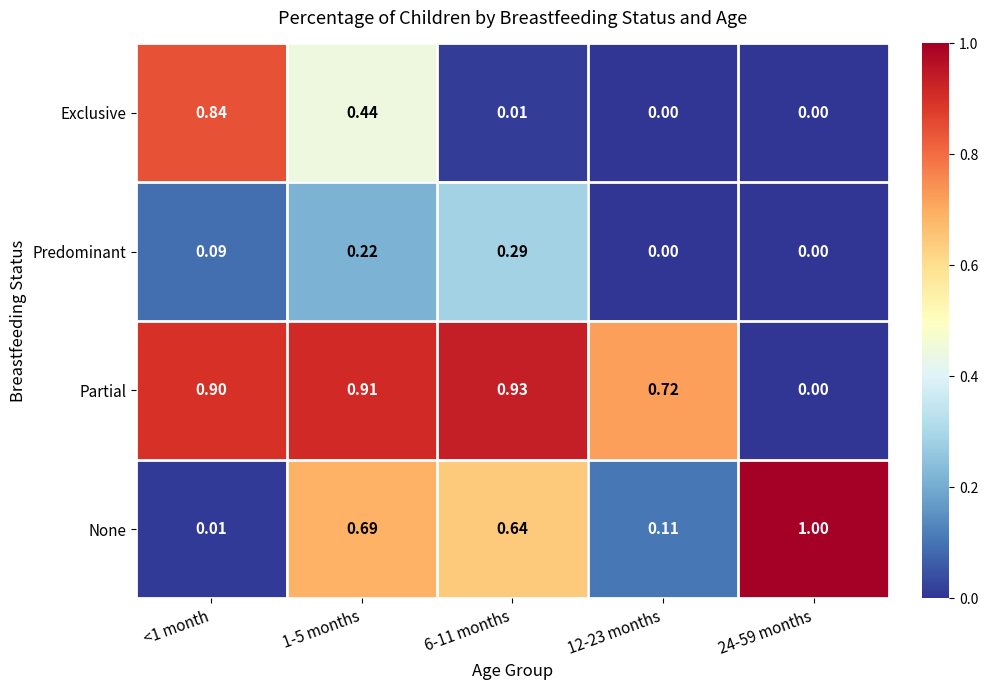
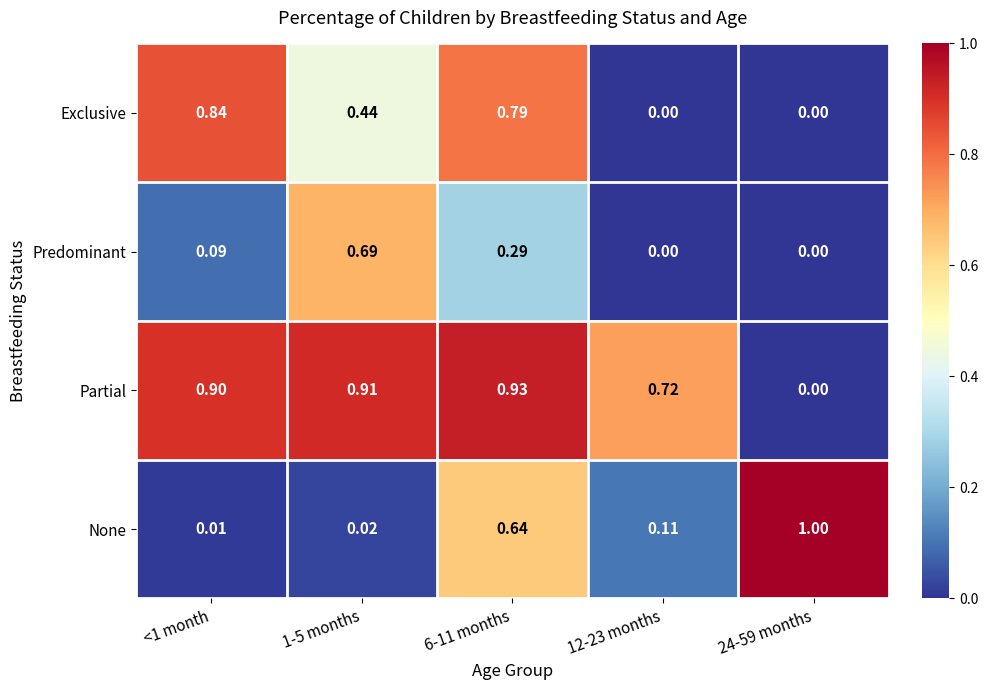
Exclusive, 6-11 months: 0.01 -> 0.79
Predominant, 1-5 months: 0.22 -> 0.69
None, 1-5 months: 0.69 -> 0.02
